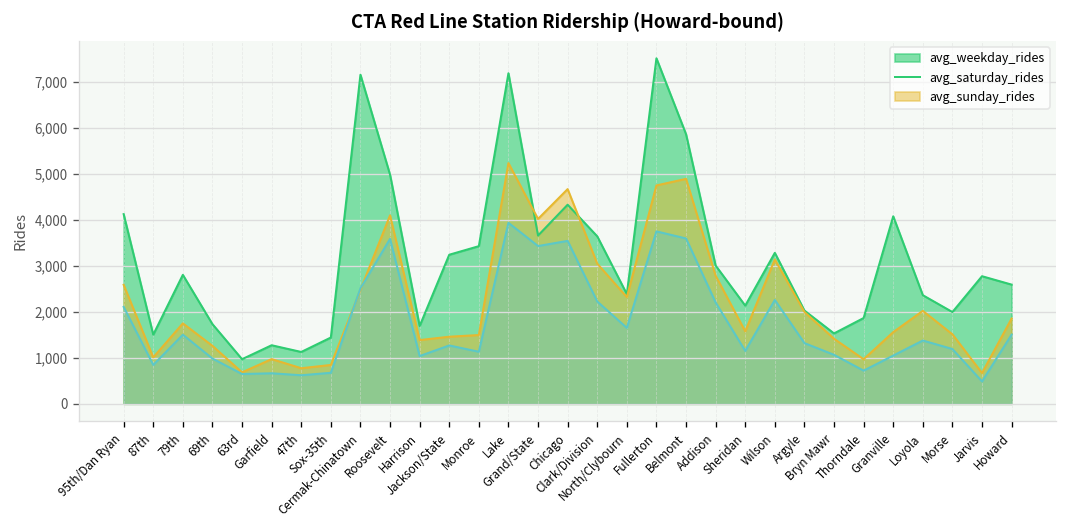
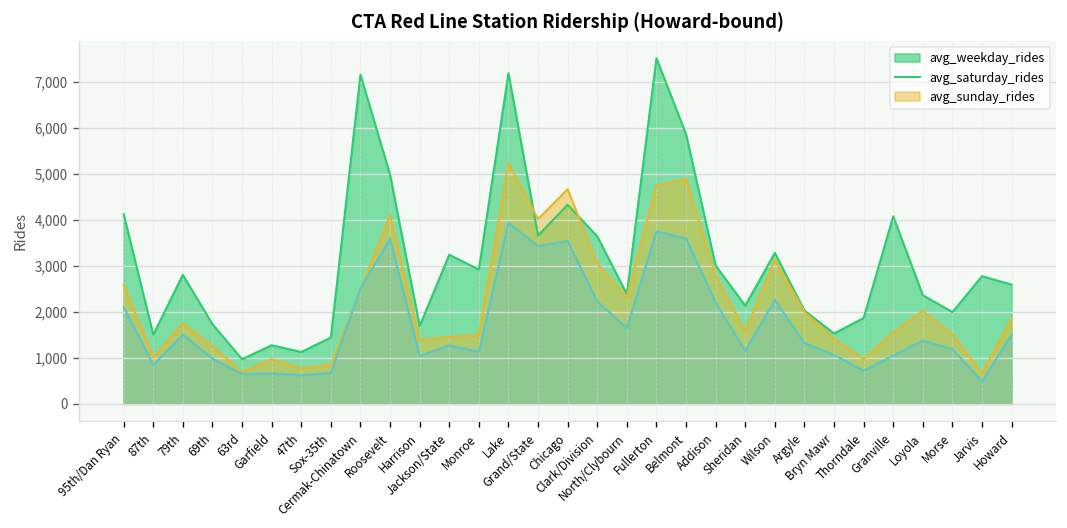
avg_weekday_rides, Monroe: 3,400 -> 2,900
